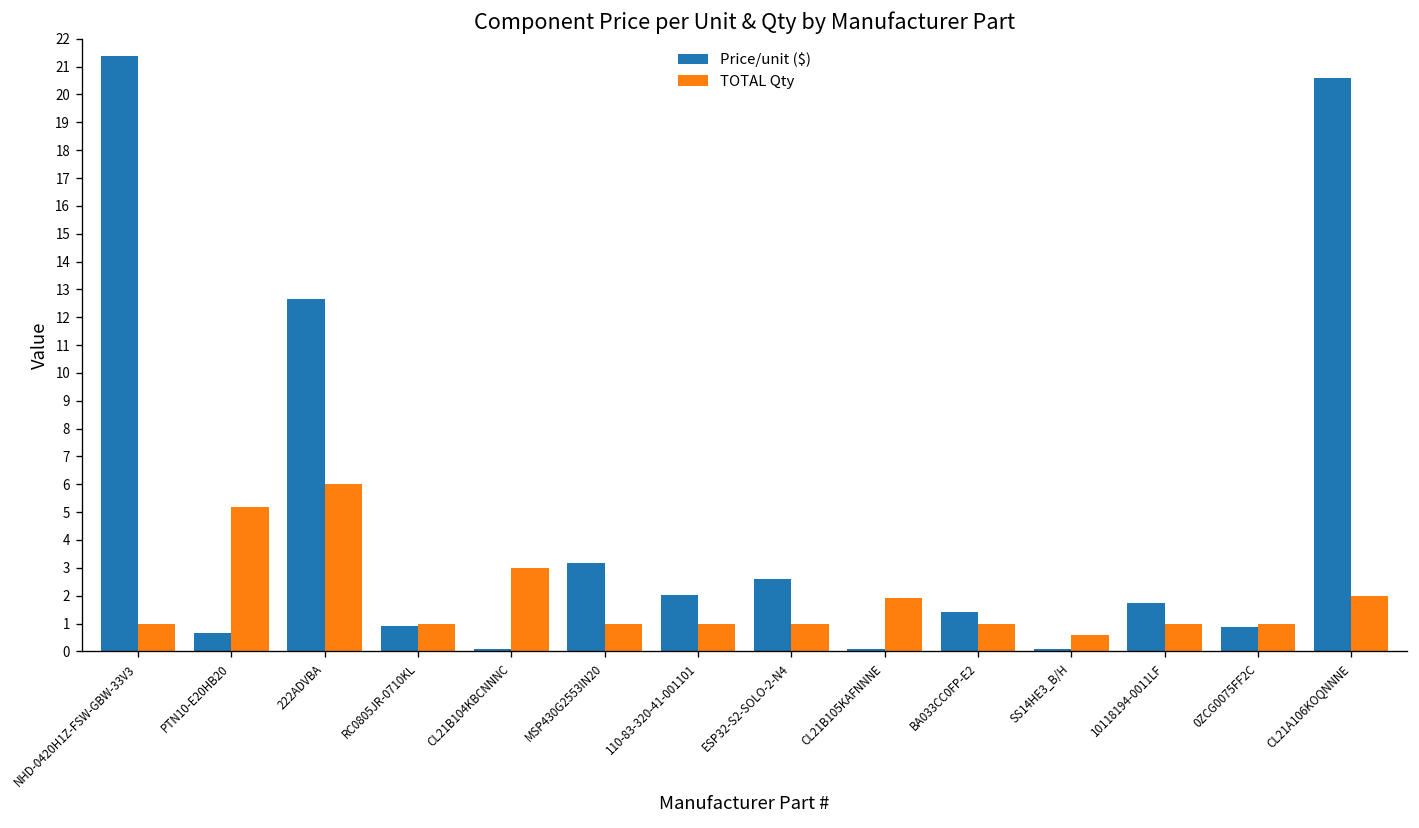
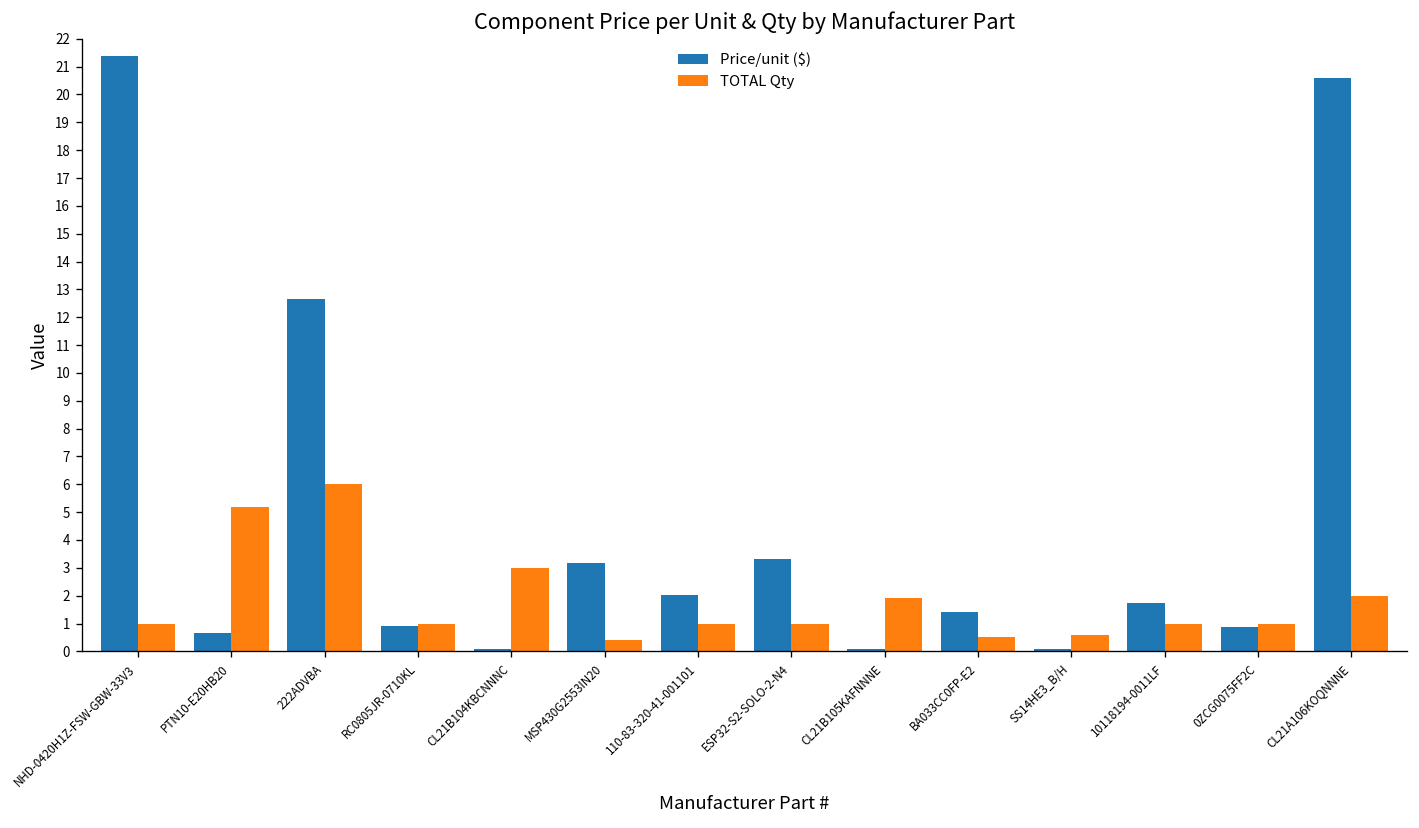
TOTAL Qty, MSP430G2553IN20: 1.0 -> 0.4
Price/unit ($), ESP32-S2-SOLO-2-N4: 2.6 -> 3.3
TOTAL Qty, BA033CC0FP-E2: 1.0 -> 0.5
